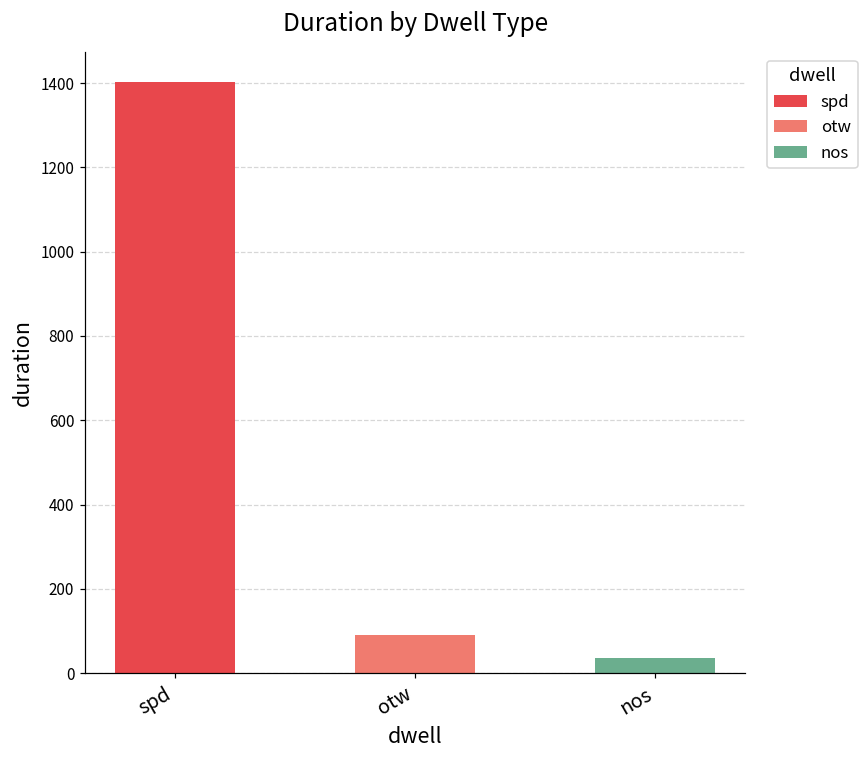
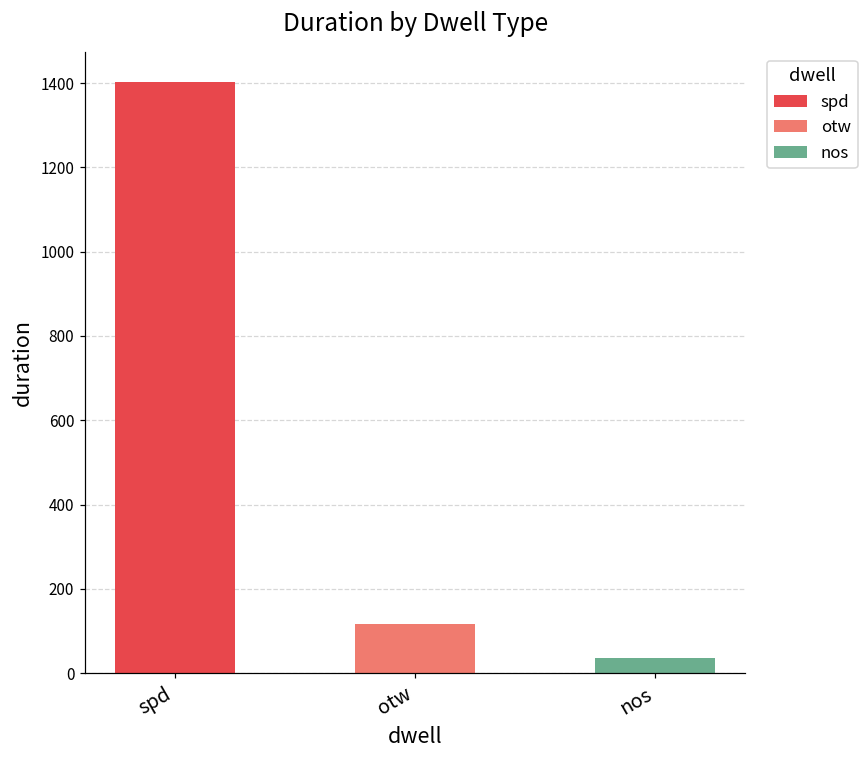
otw: 90 -> 120
